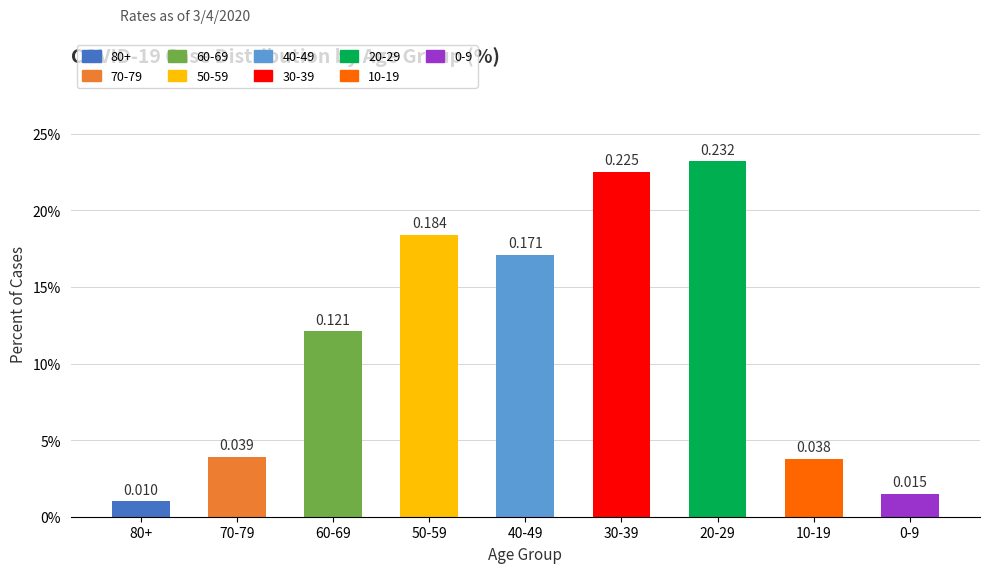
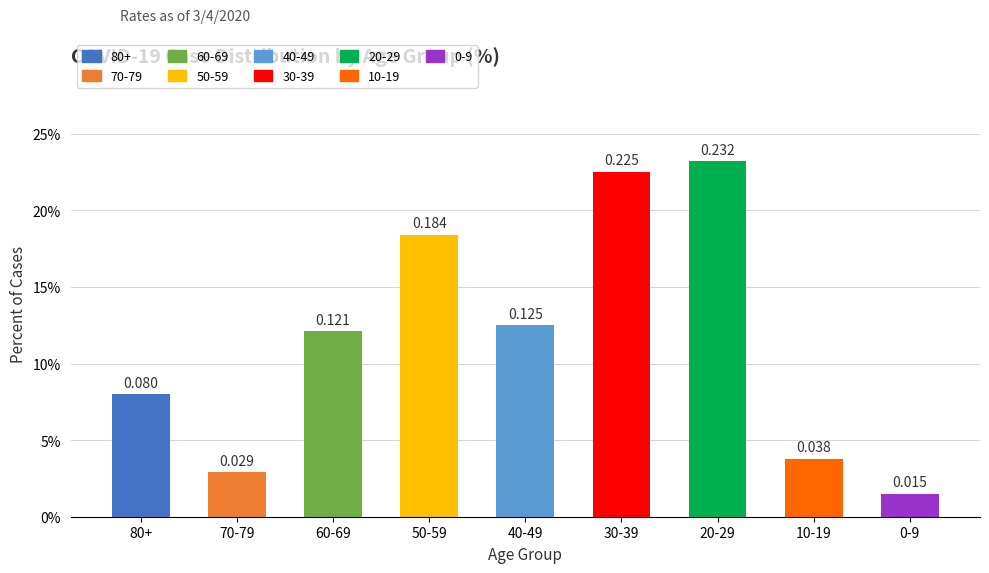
80+: 0.010 -> 0.080
70-79: 0.039 -> 0.029
40-49: 0.171 -> 0.125
